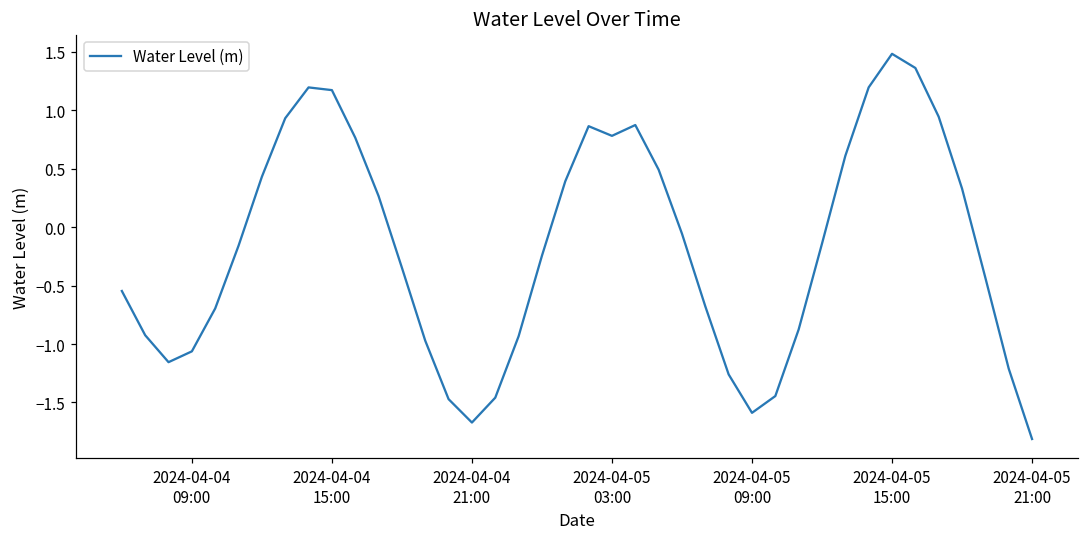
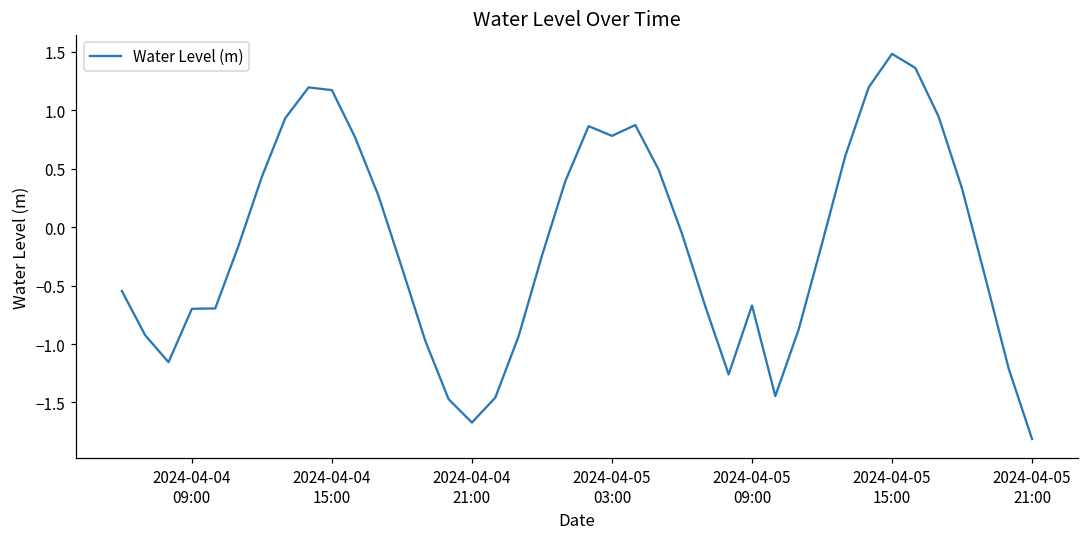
2024-04-04 09:00: -1.06 -> -0.70
2024-04-05 09:00: -1.59 -> -0.67
